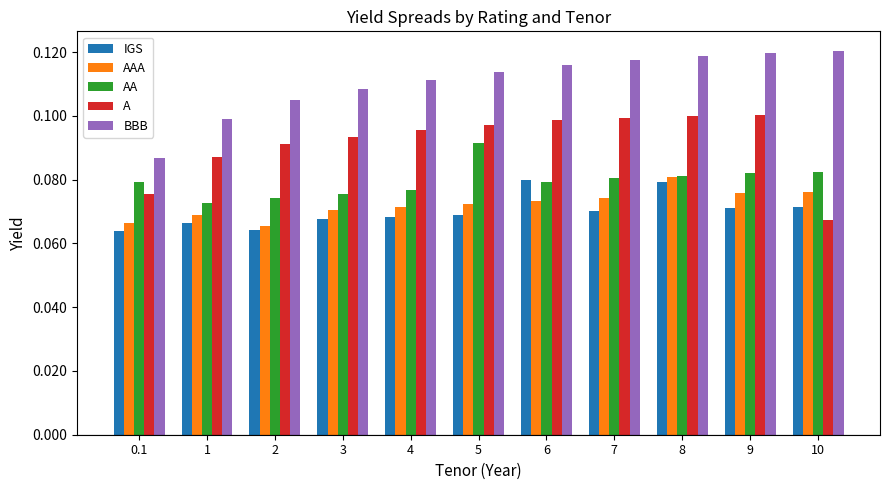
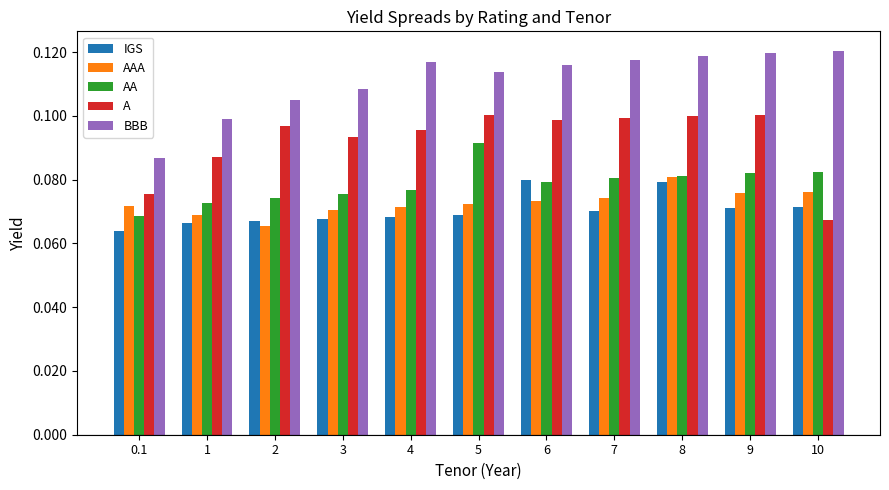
AAA, 0.1: 0.066 -> 0.072
AA, 0.1: 0.079 -> 0.069
IGS, 2: 0.064 -> 0.067
A, 2: 0.091 -> 0.097
BBB, 4: 0.111 -> 0.117
A, 5: 0.097 -> 0.100
